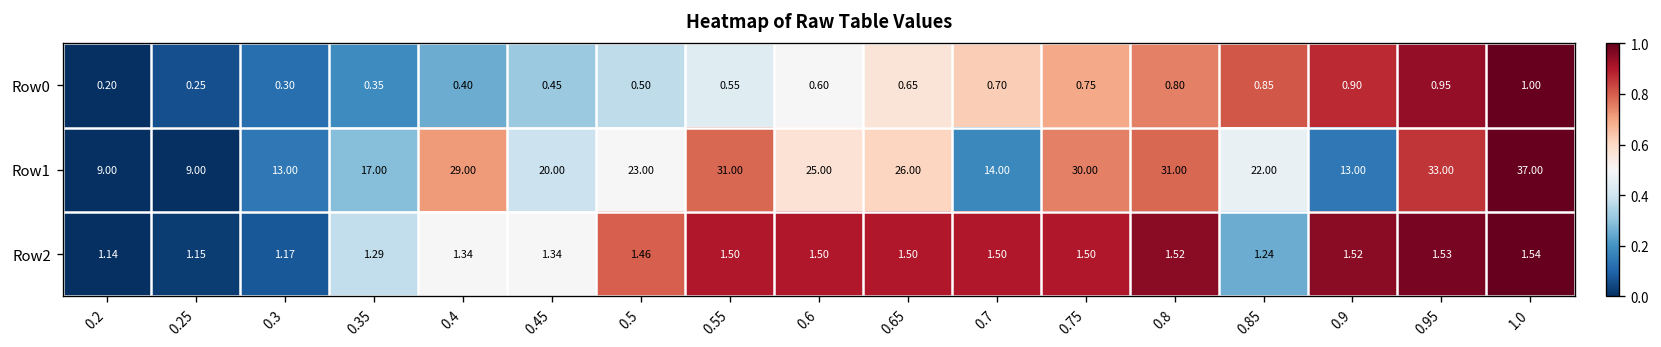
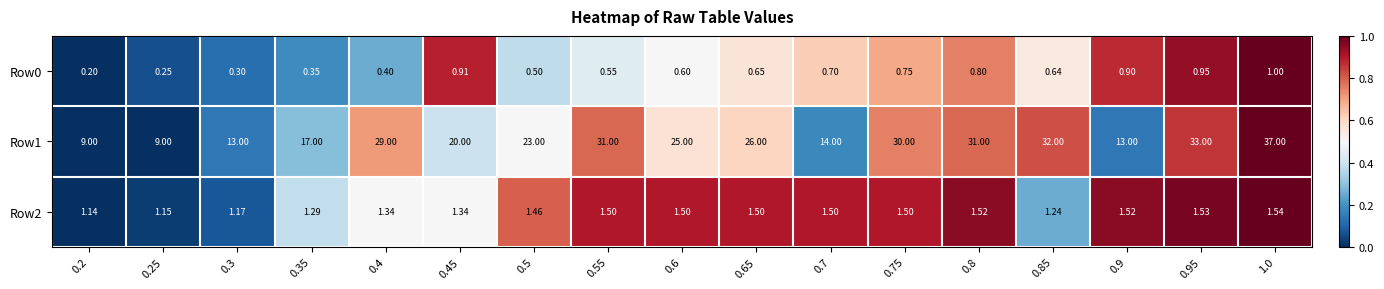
Row0, 0.45: 0.45 -> 0.91
Row0, 0.85: 0.85 -> 0.64
Row1, 0.85: 22.00 -> 32.00
